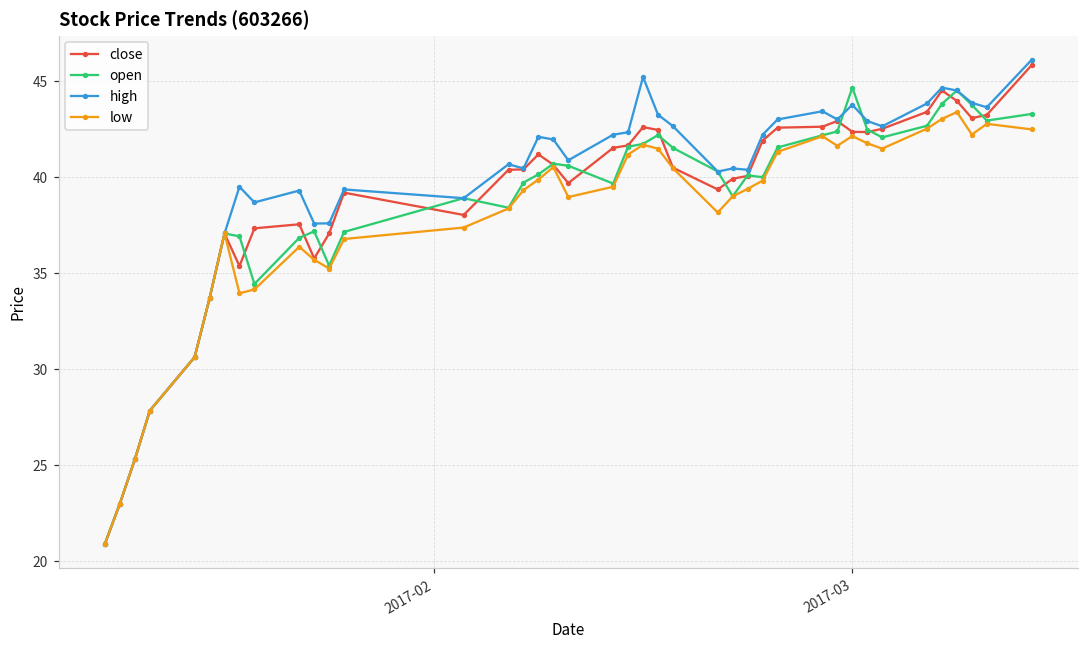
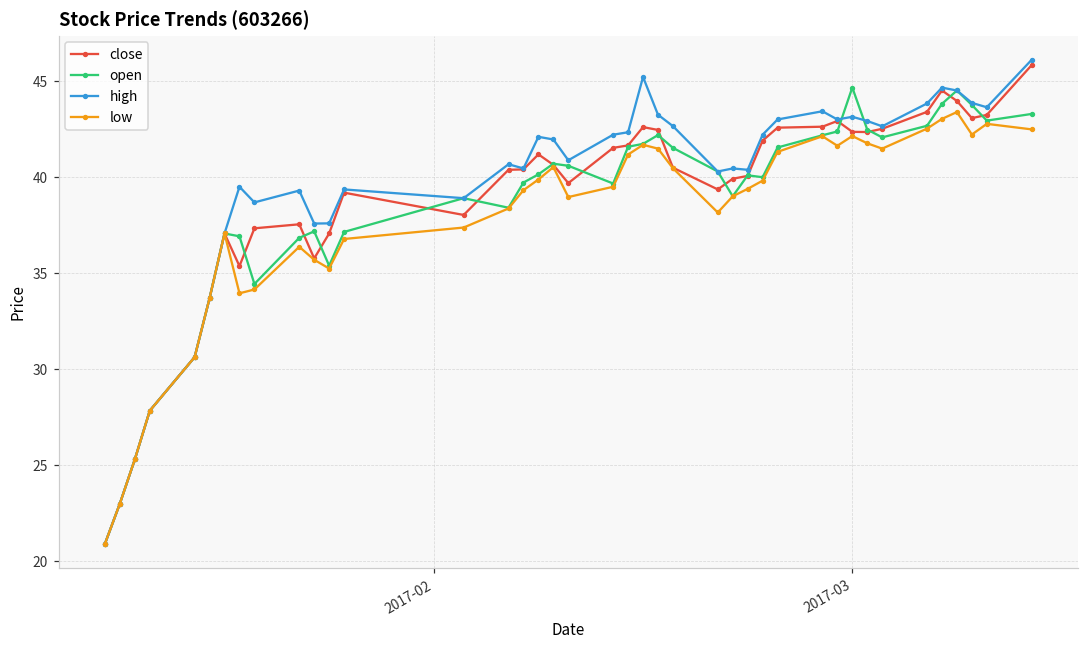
high, 2017-03: 43.8 -> 43.2
